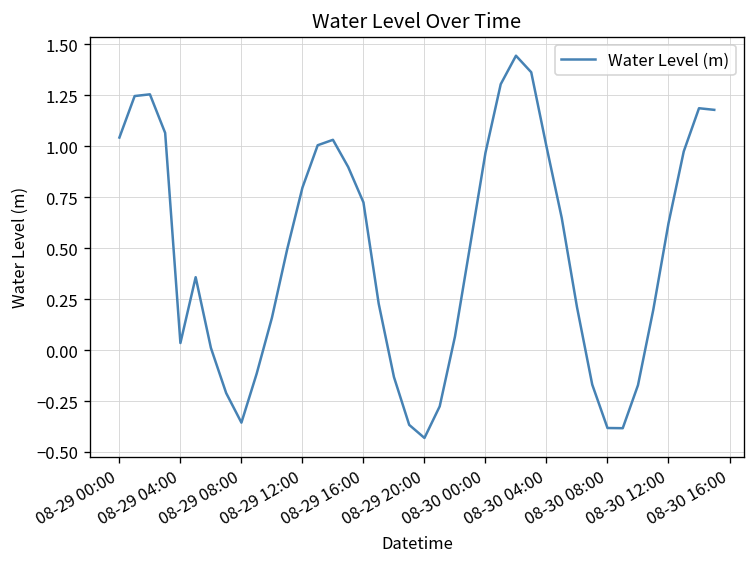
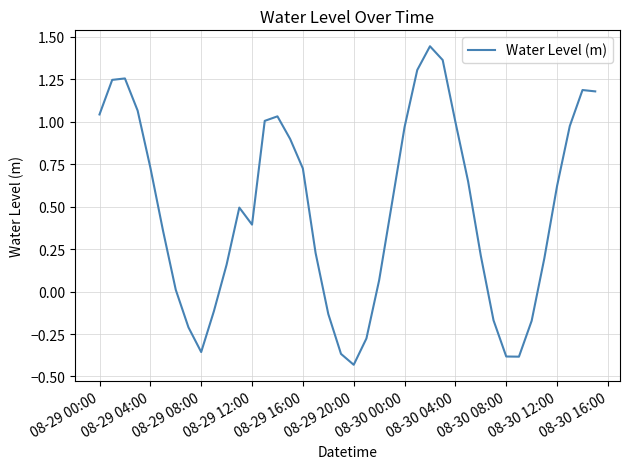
08-29 04:00: 0.03 -> 0.73
08-29 12:00: 0.80 -> 0.39
